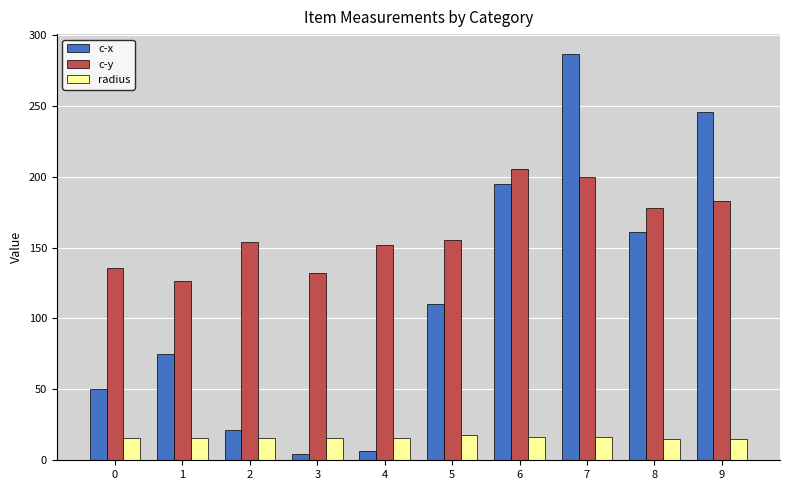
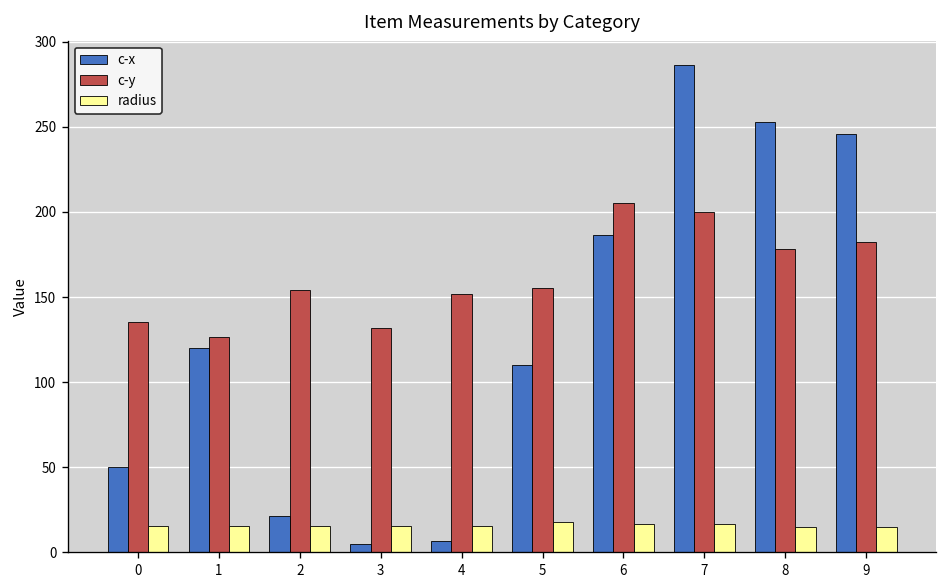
c-x, 1: 75 -> 120
c-x, 6: 195 -> 186
c-x, 8: 161 -> 253
